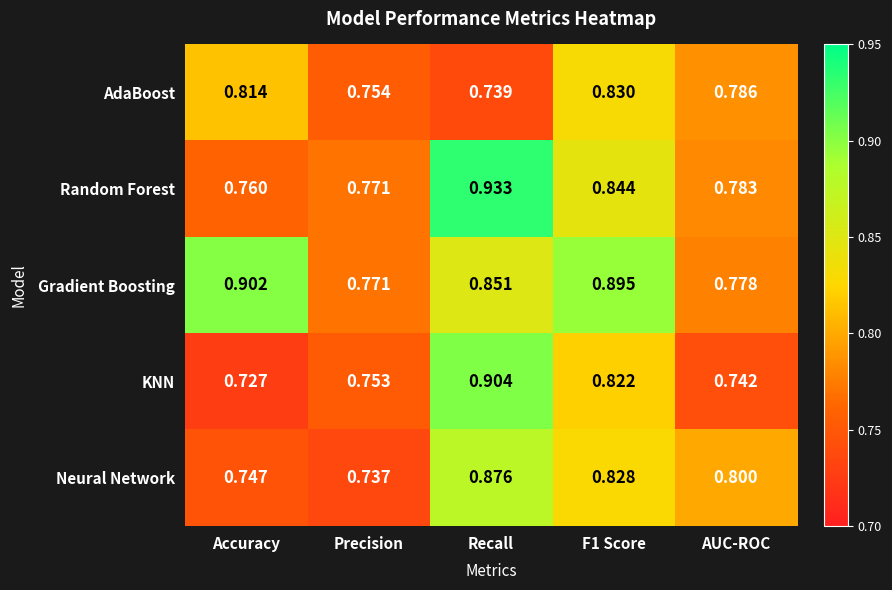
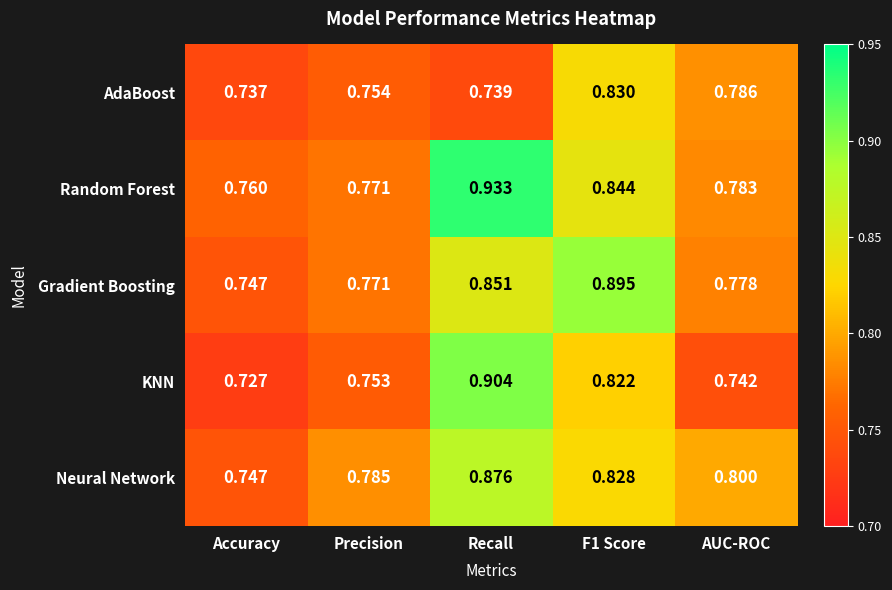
AdaBoost, Accuracy: 0.814 -> 0.737
Gradient Boosting, Accuracy: 0.902 -> 0.747
Neural Network, Precision: 0.737 -> 0.785
